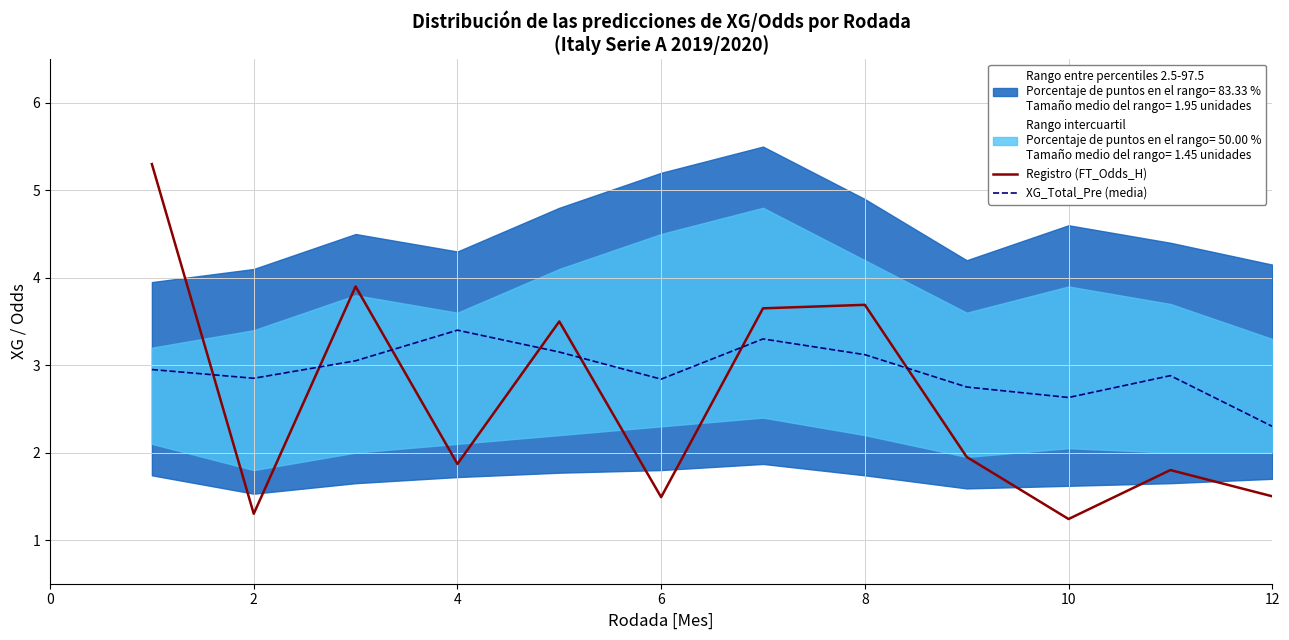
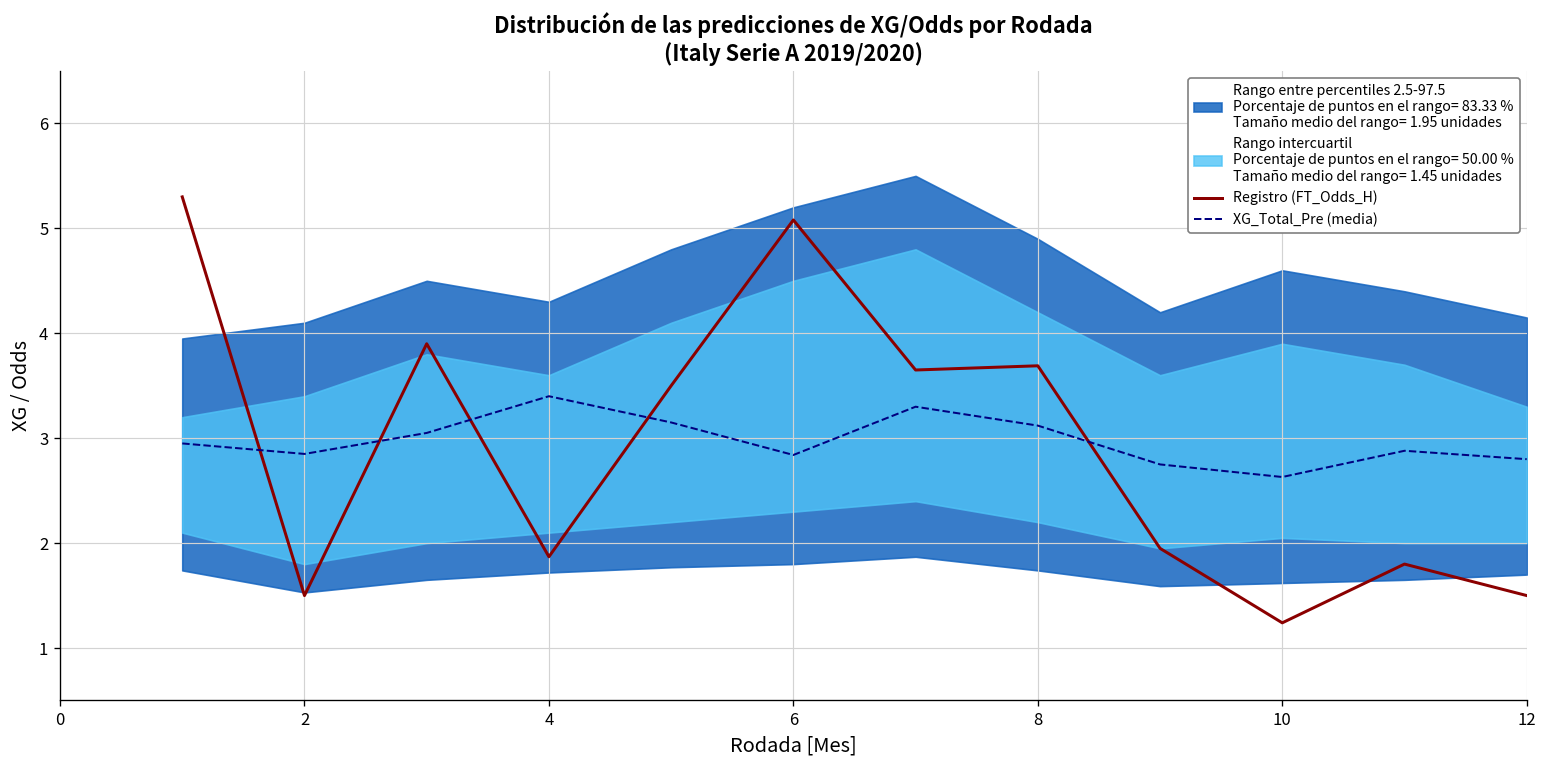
Registro (FT_Odds_H), 2: 1.3 -> 1.5
Registro (FT_Odds_H), 6: 1.5 -> 5.1
XG_Total_Pre (media), 12: 2.3 -> 2.8
